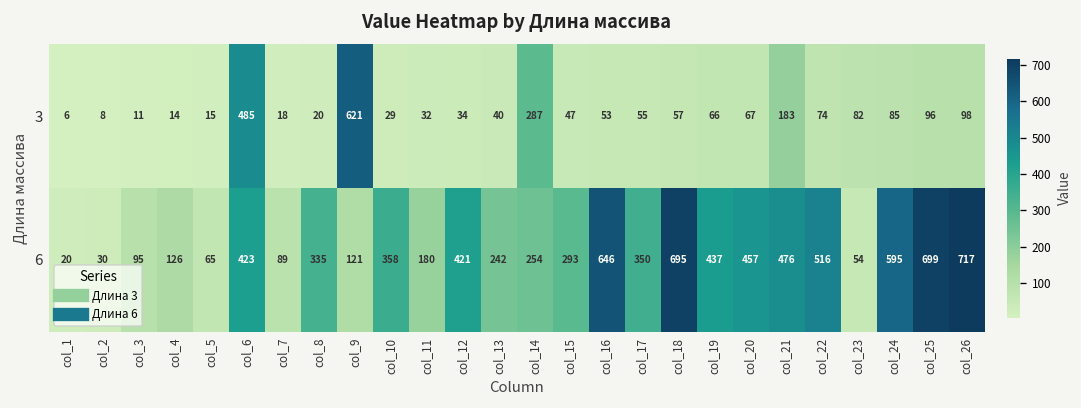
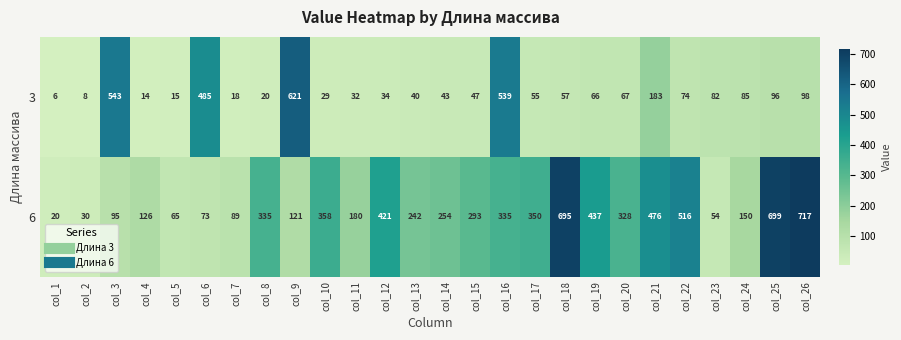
3, col_3: 11 -> 543
3, col_14: 287 -> 43
3, col_16: 53 -> 539
6, col_6: 423 -> 73
6, col_16: 646 -> 335
6, col_20: 457 -> 328
6, col_24: 595 -> 150
